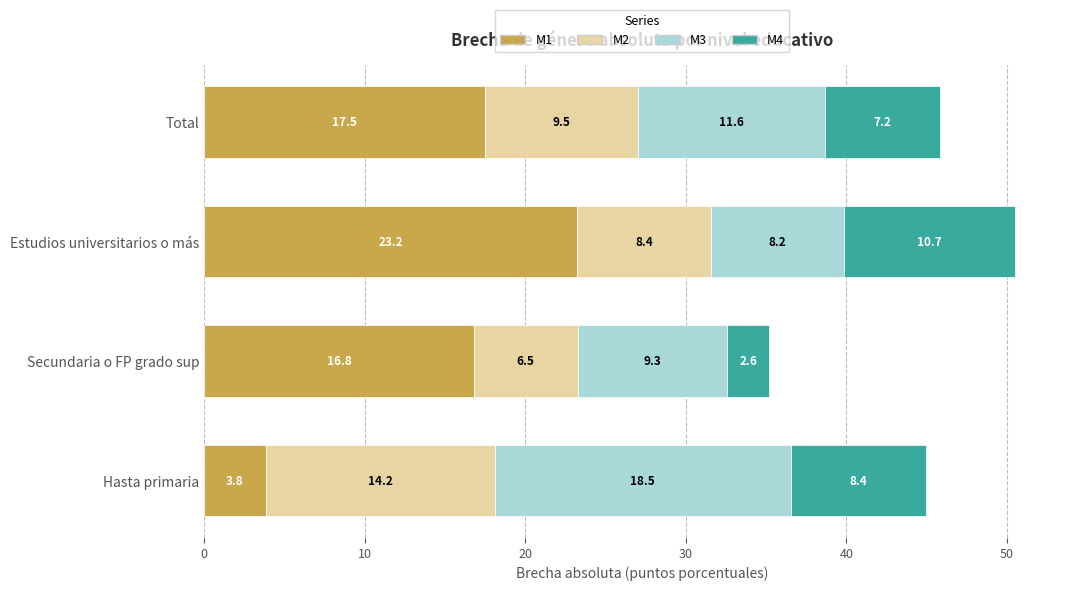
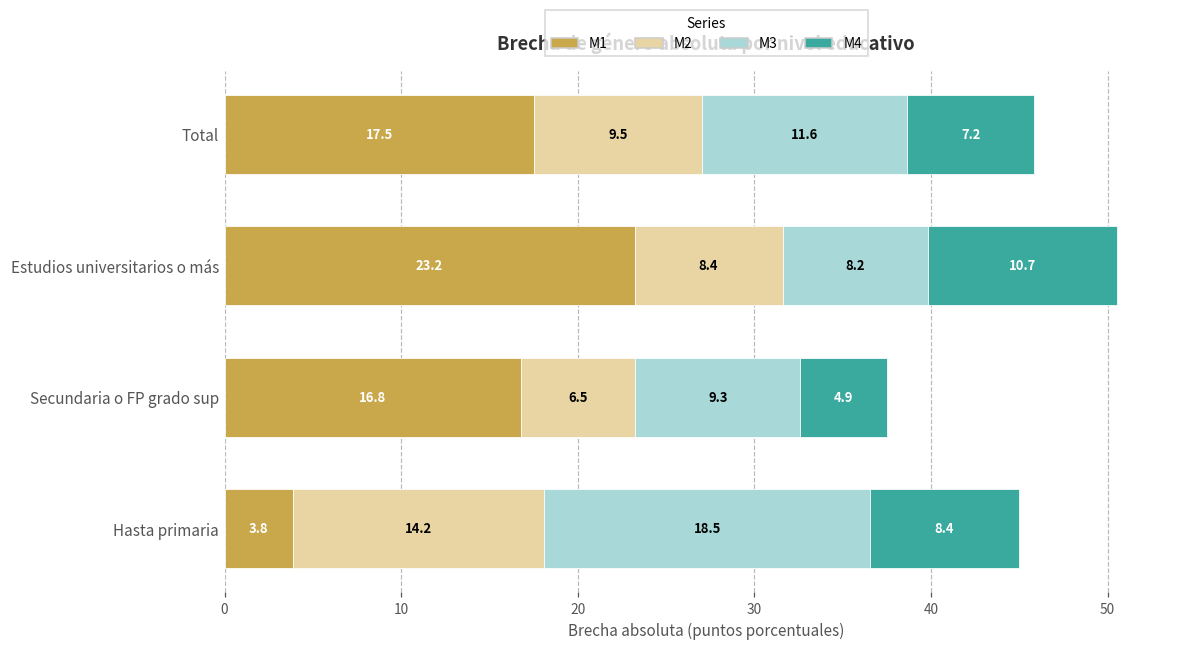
M4, Secundaria o FP grado sup: 2.6 -> 4.9
